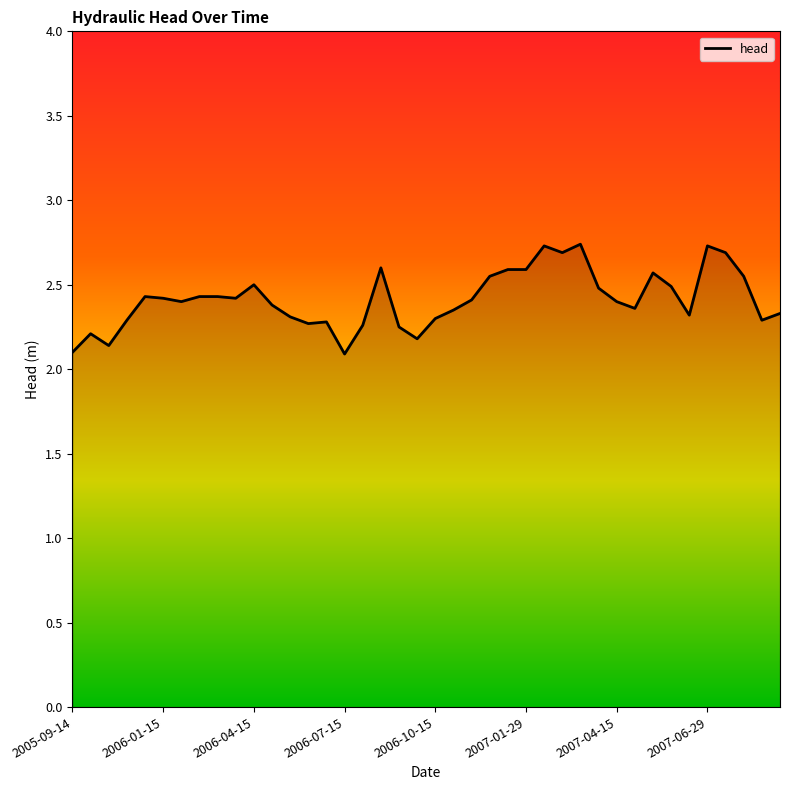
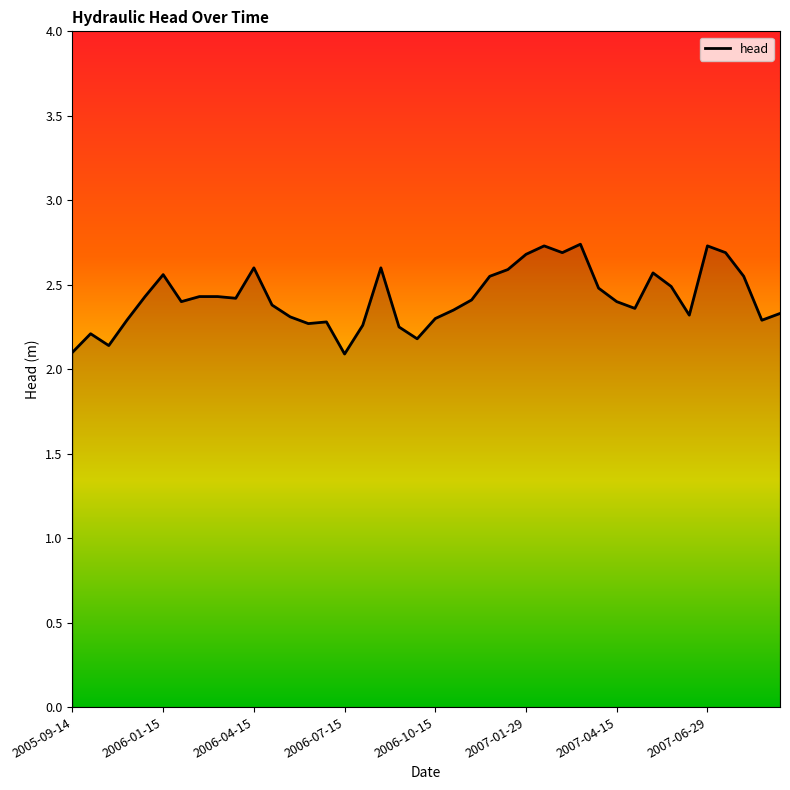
2006-01-15: 2.42 -> 2.56
2006-04-15: 2.5 -> 2.6
2007-01-29: 2.59 -> 2.68
